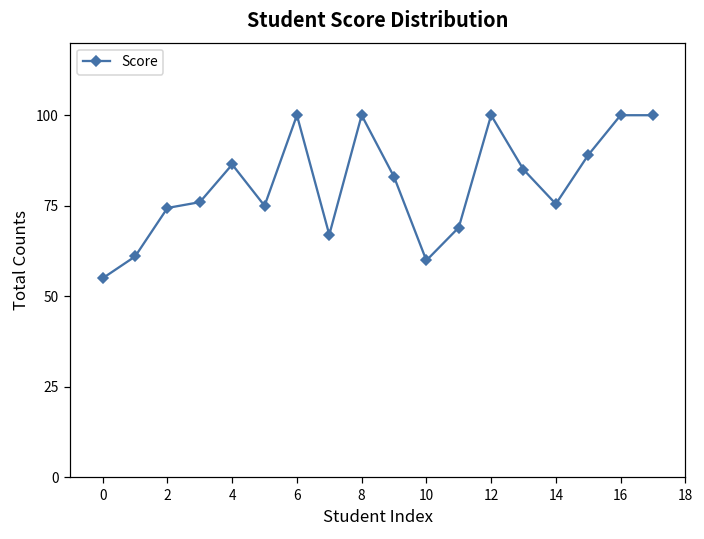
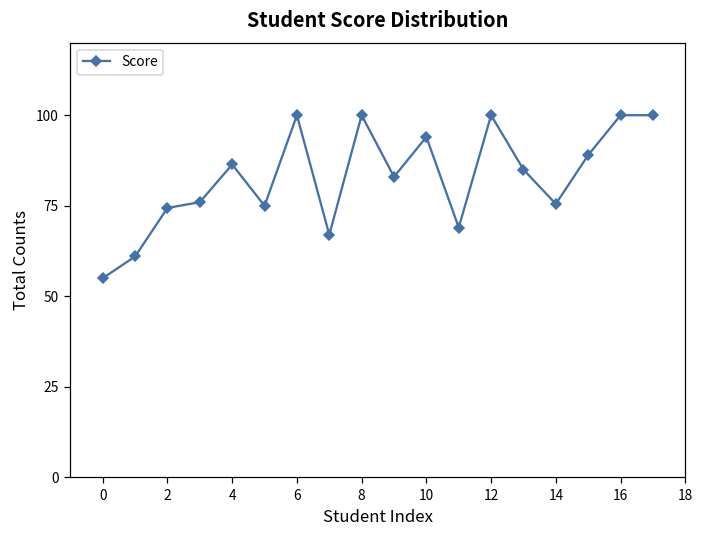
10: 60 -> 94
